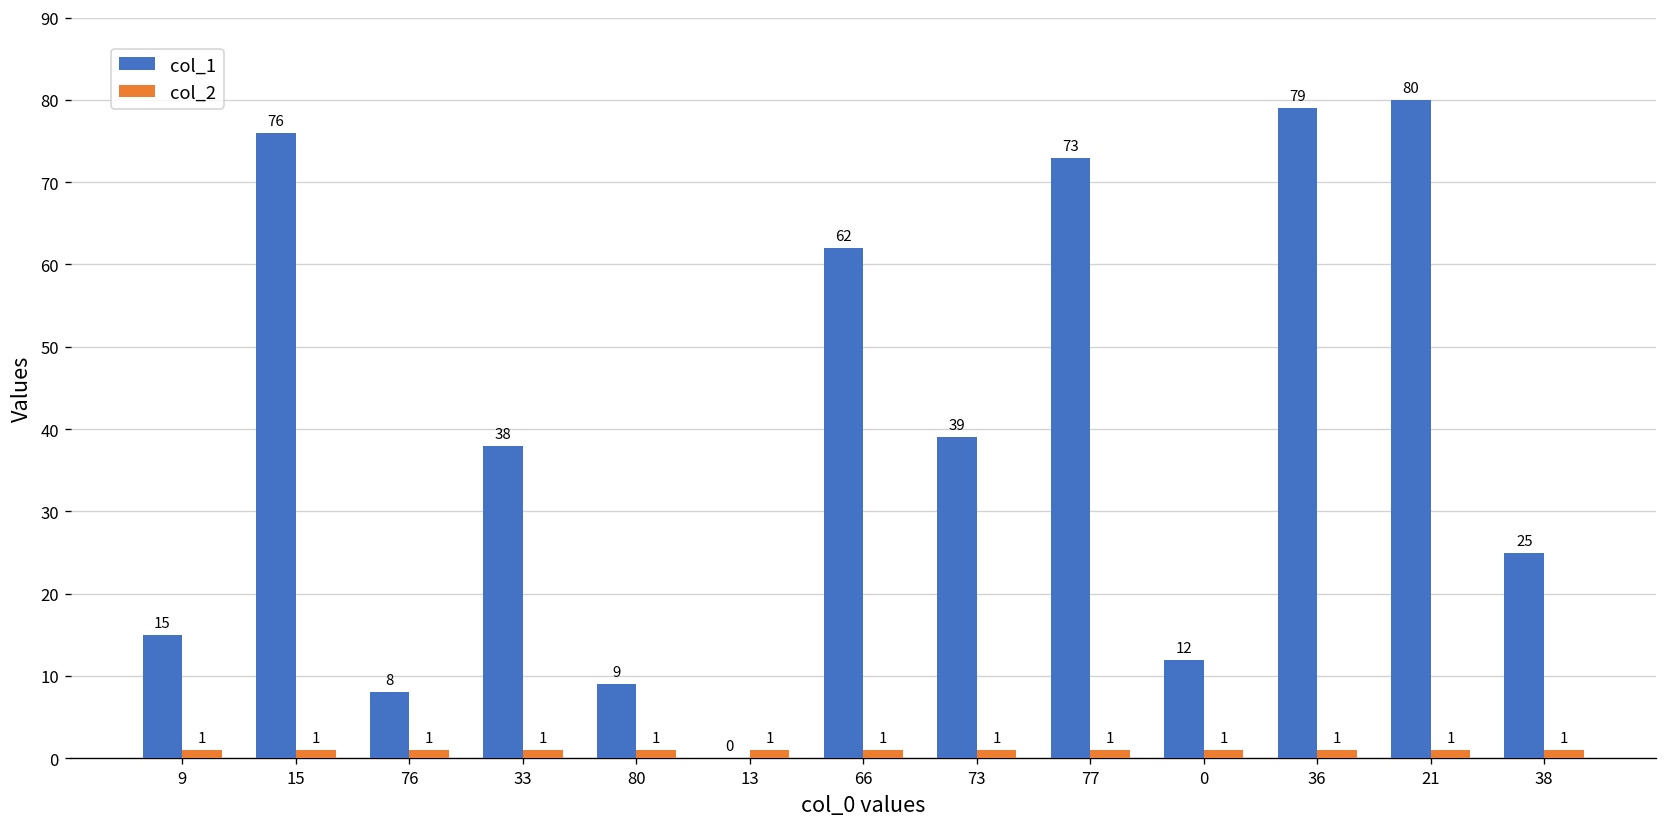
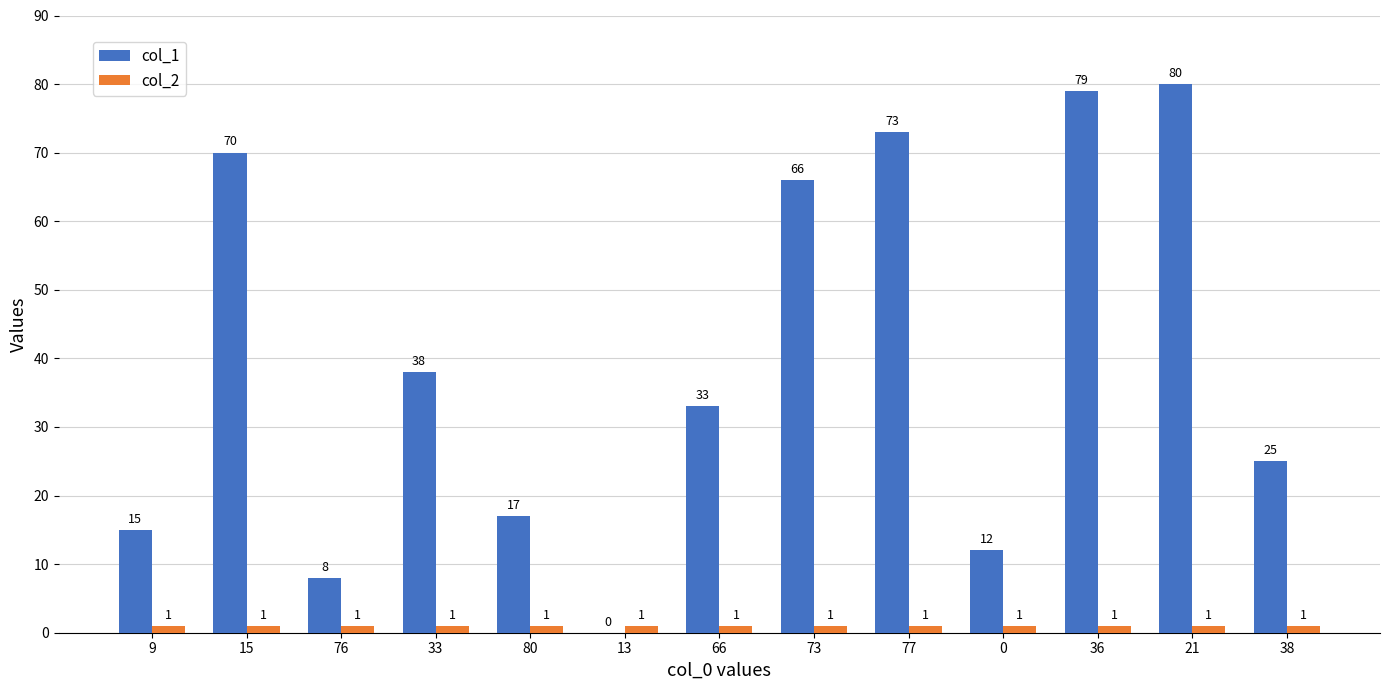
col_1, 15: 76 -> 70
col_1, 80: 9 -> 17
col_1, 66: 62 -> 33
col_1, 73: 39 -> 66
